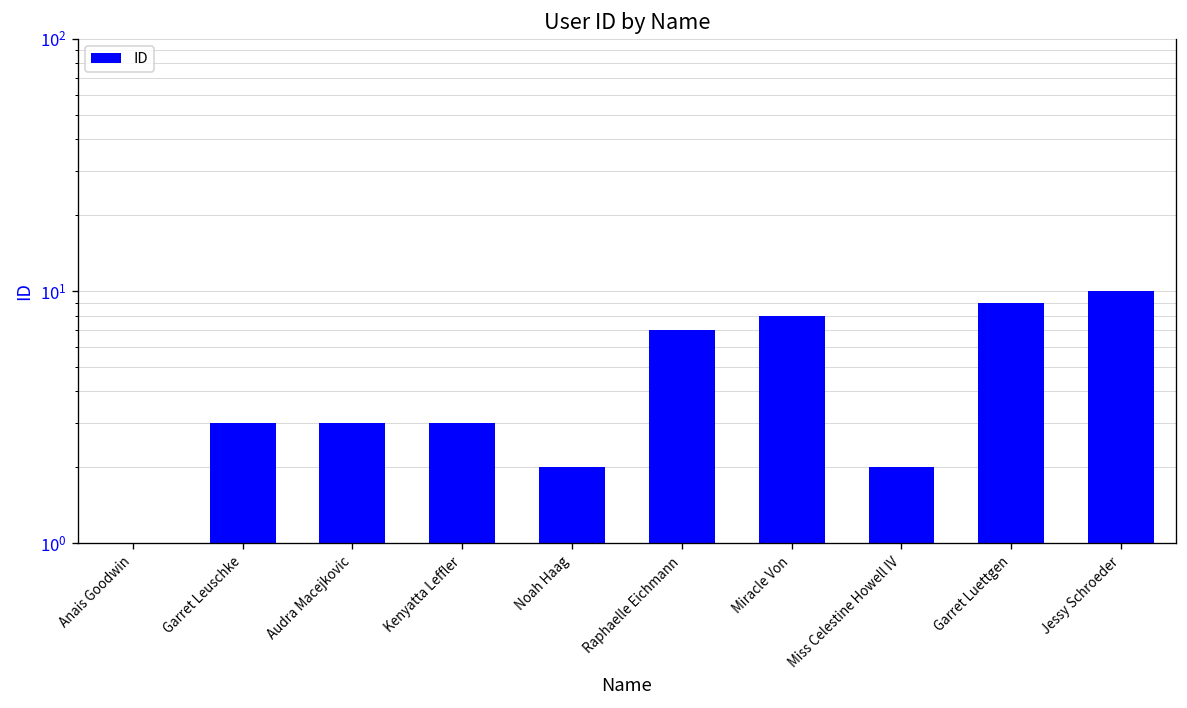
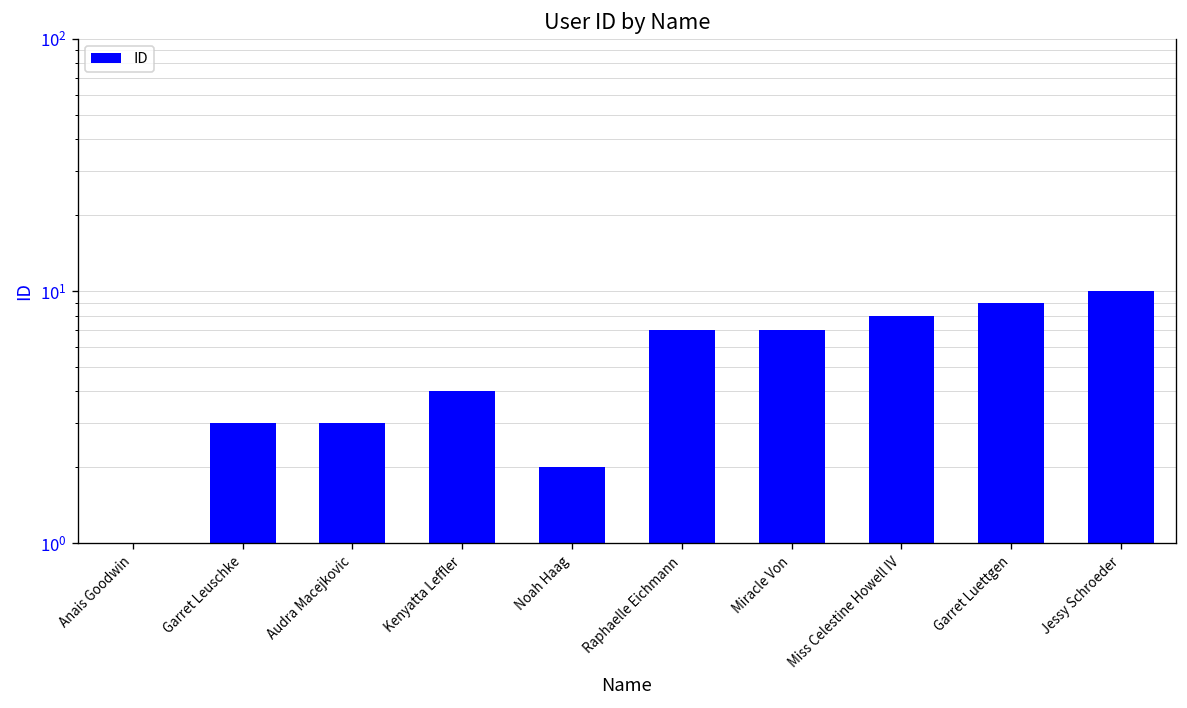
Kenyatta Leffler: 3 -> 4
Miracle Von: 8 -> 7
Miss Celestine Howell IV: 2 -> 8
